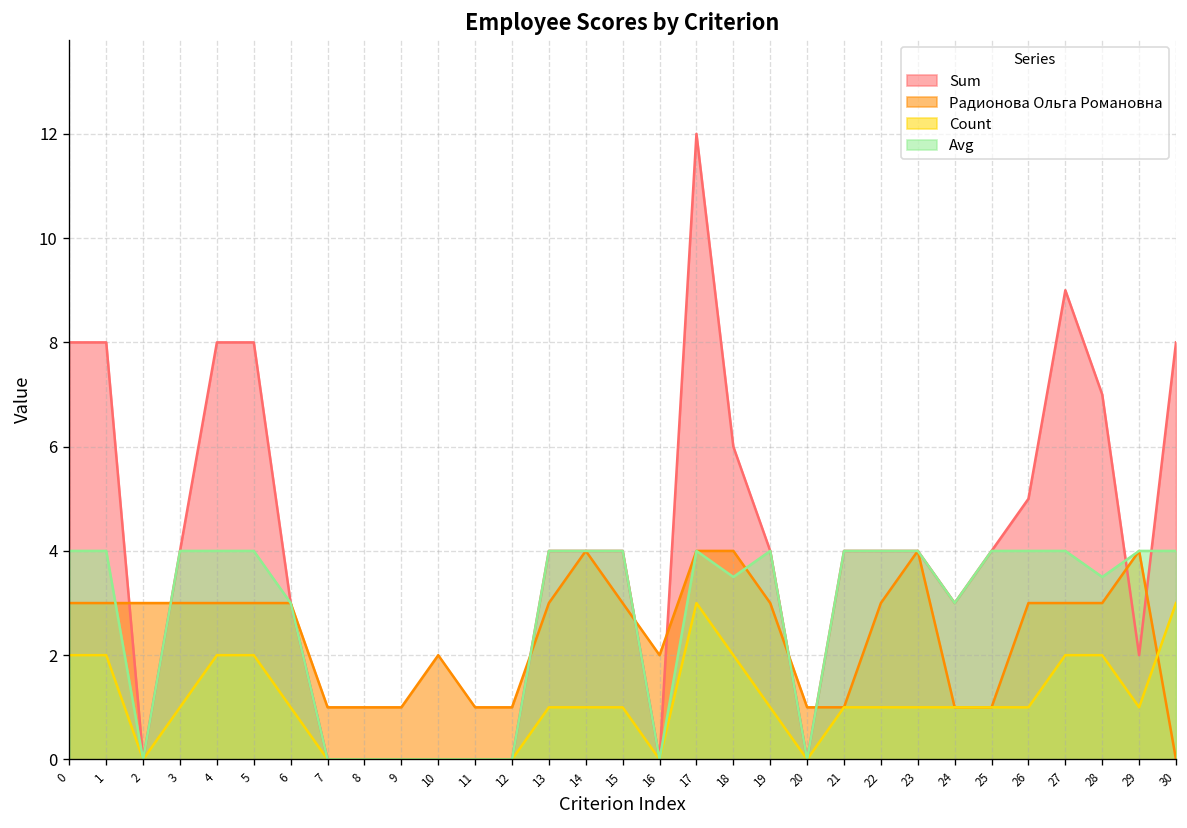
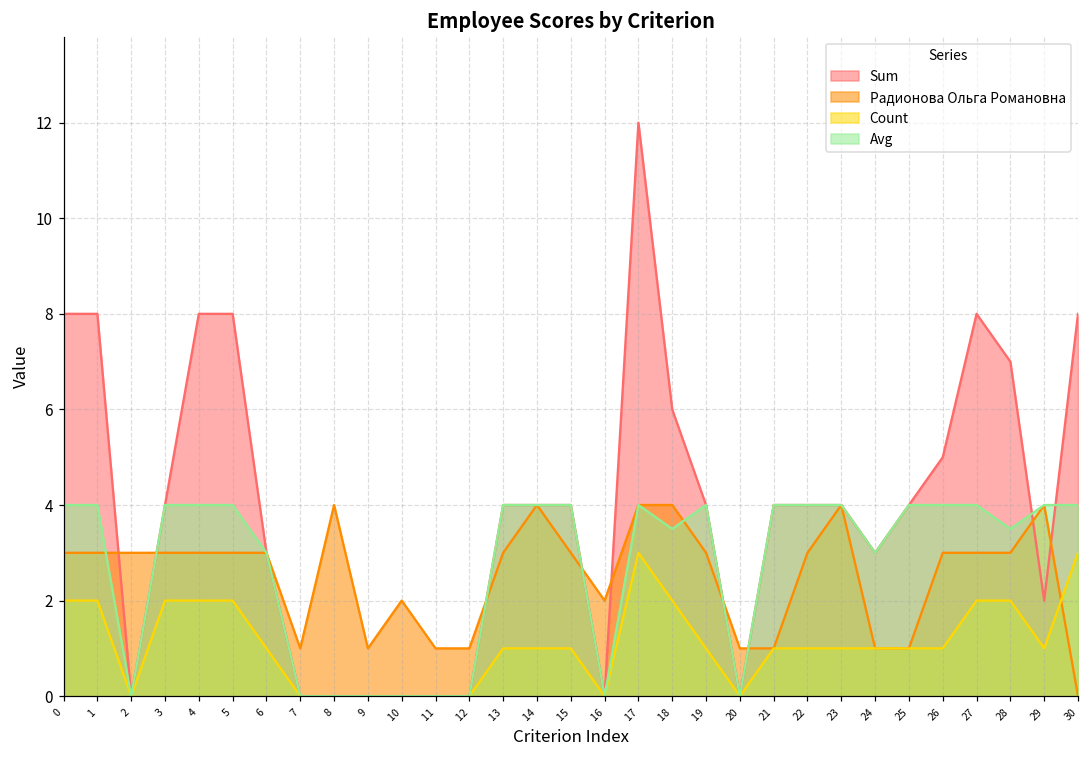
Count, 3: 1 -> 2
Радионова Ольга Романовна, 8: 1 -> 4
Sum, 27: 9 -> 8
